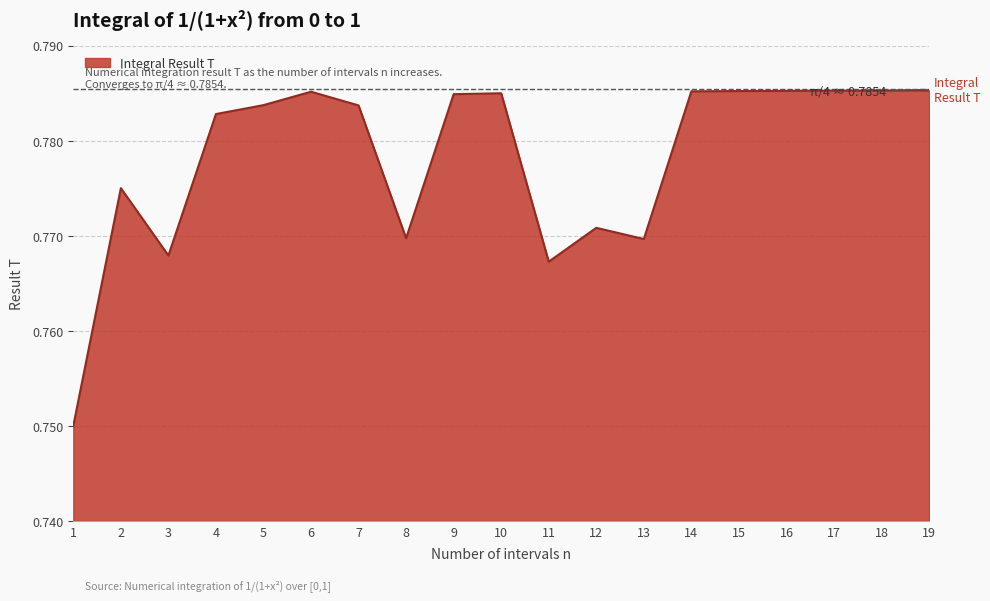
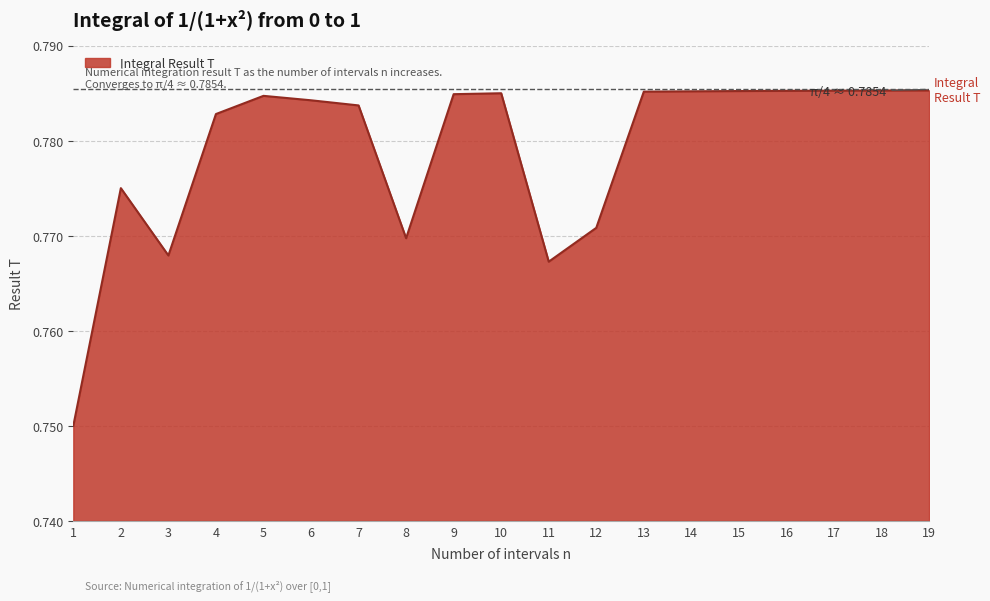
5: 0.784 -> 0.785
6: 0.785 -> 0.784
13: 0.770 -> 0.785
